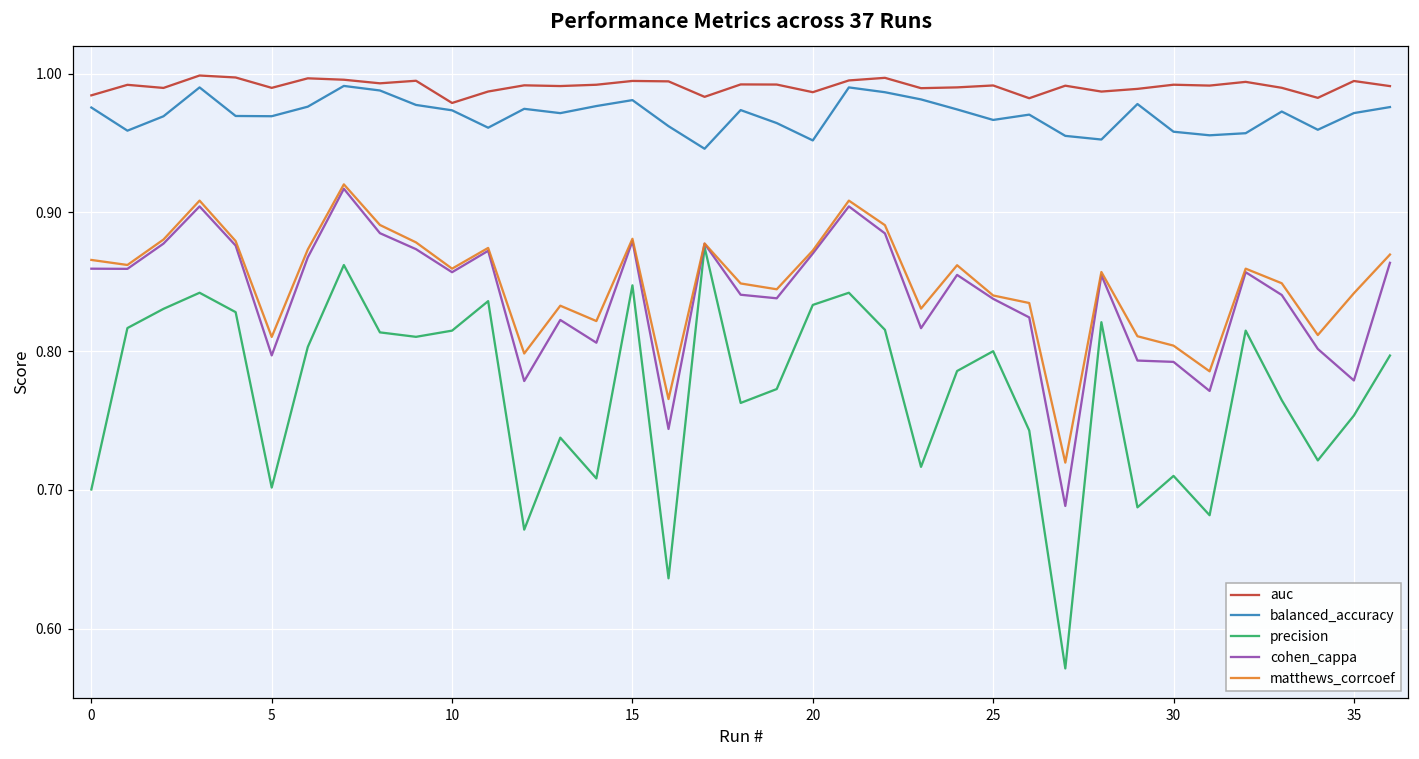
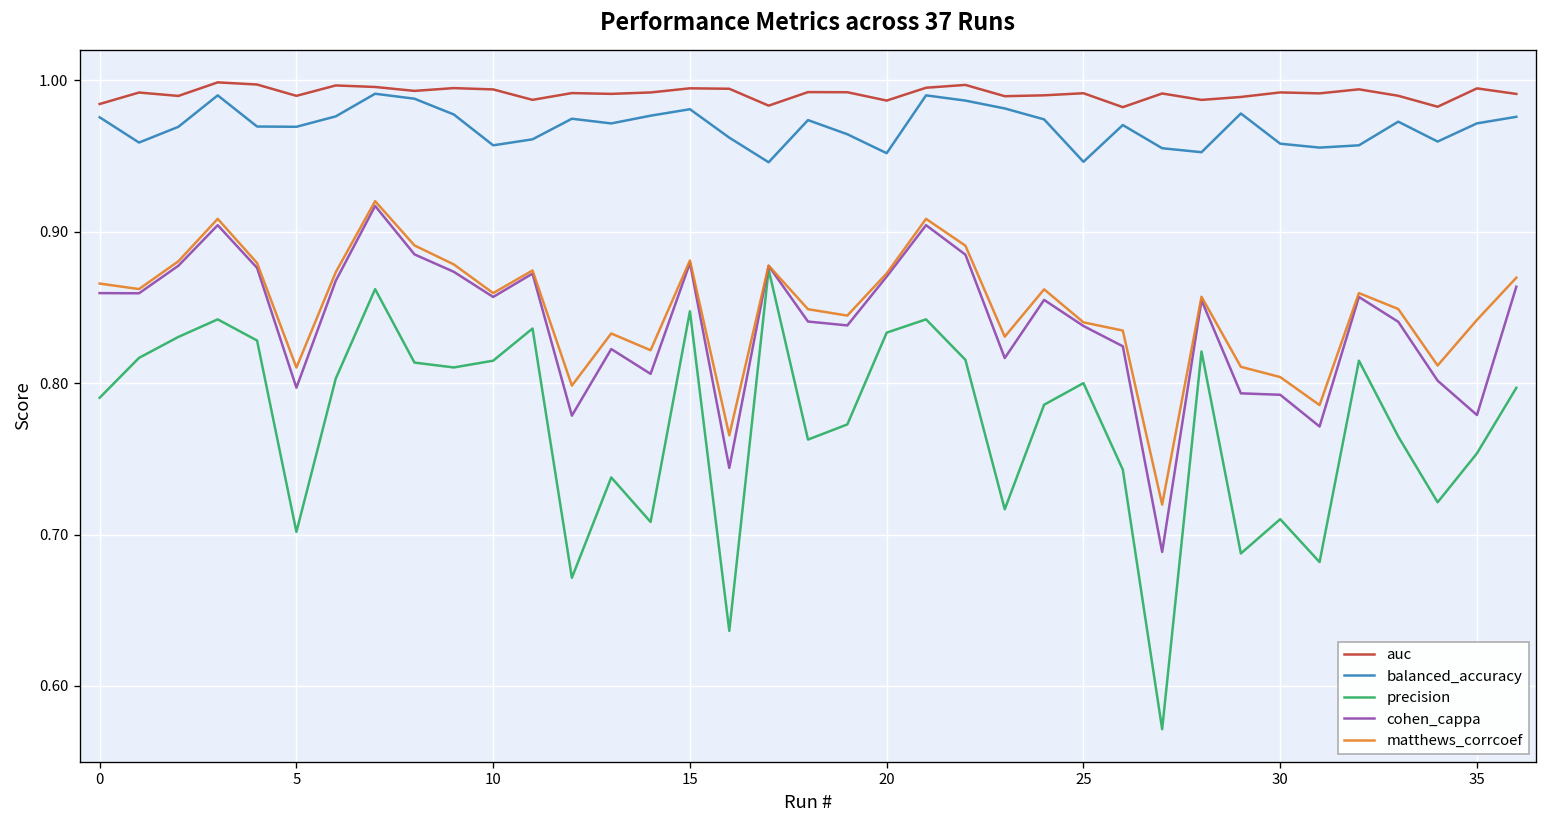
precision, 0: 0.700 -> 0.790
auc, 10: 0.979 -> 0.994
balanced_accuracy, 10: 0.974 -> 0.957
balanced_accuracy, 25: 0.967 -> 0.946
